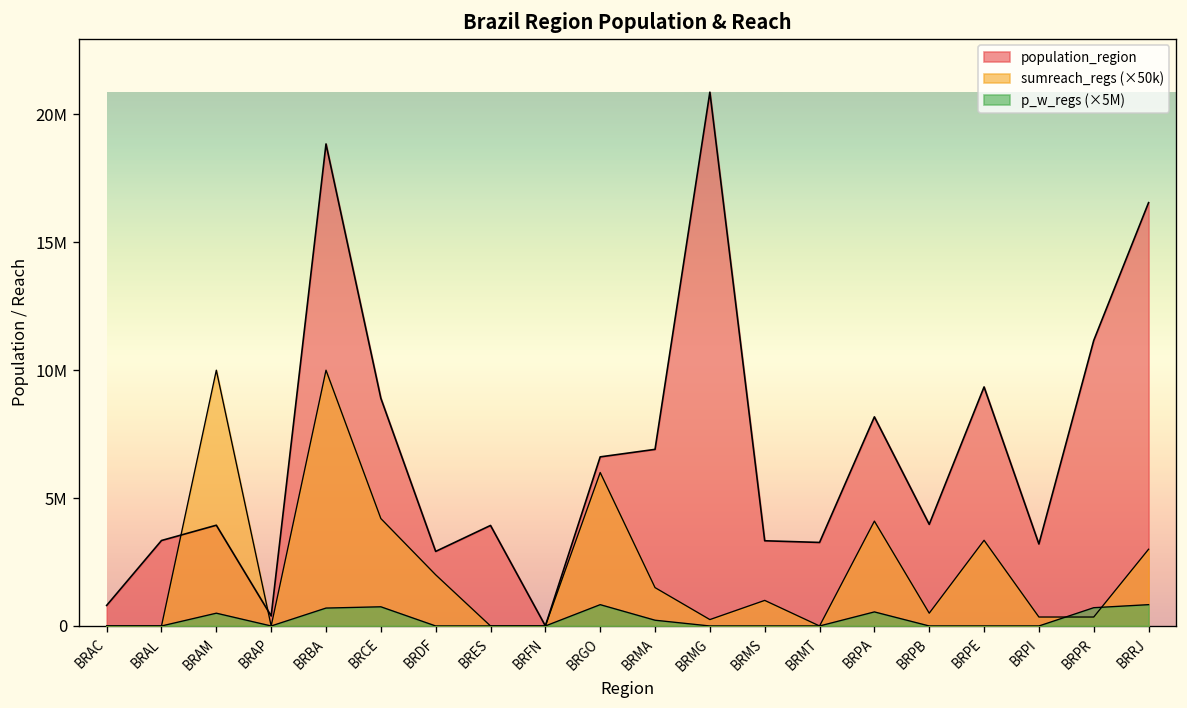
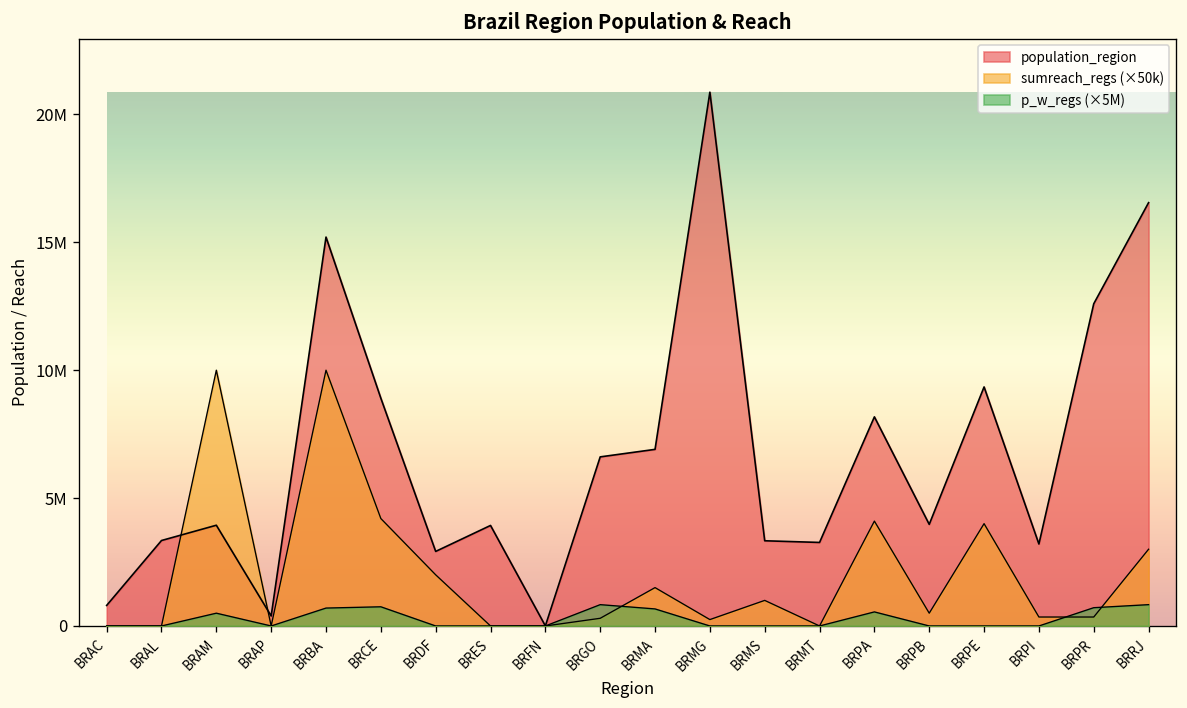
population_region, BRBA: 18800000 -> 15200000
sumreach_regs (×50k), BRGO: 6000000 -> 300000
p_w_regs (×5M), BRMA: 200000 -> 700000
sumreach_regs (×50k), BRPE: 3400000 -> 4000000
population_region, BRPR: 11200000 -> 12600000
